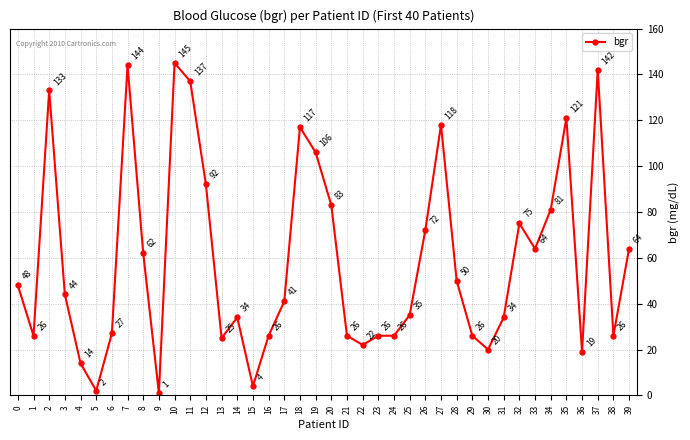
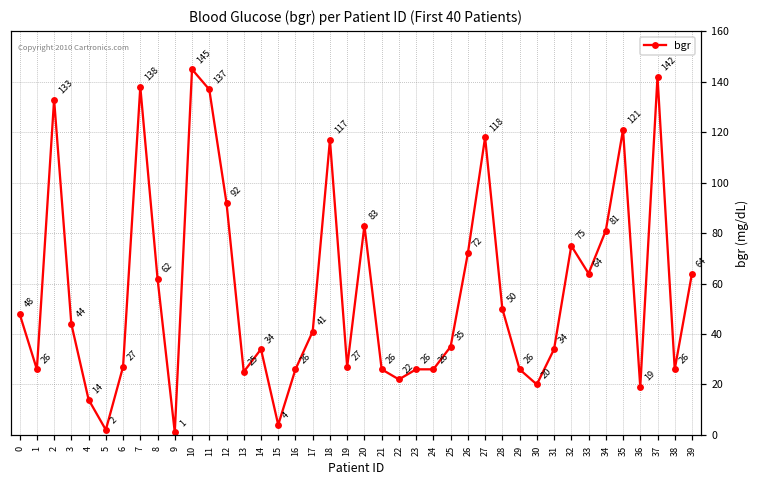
7: 144 -> 138
19: 106 -> 27
